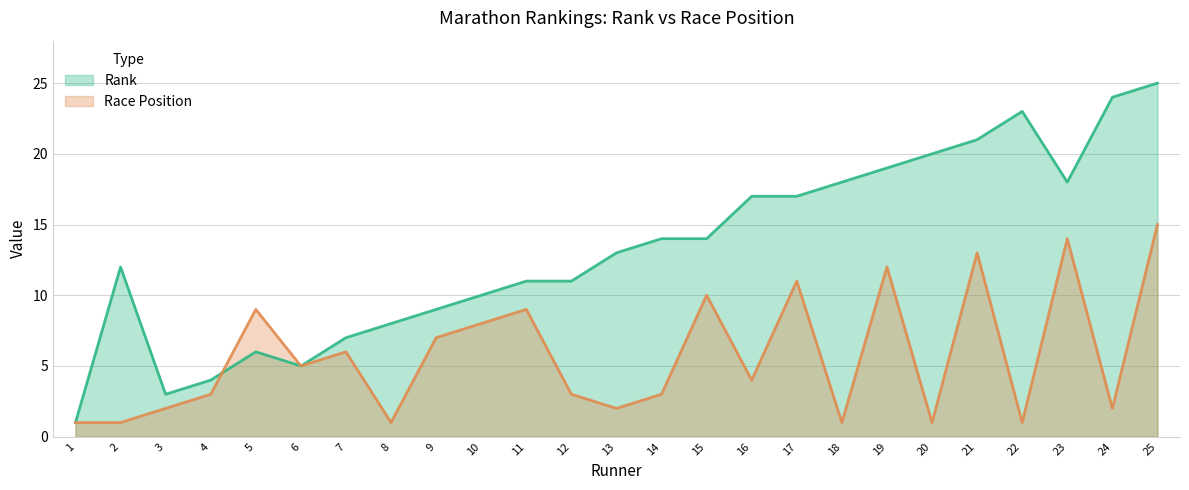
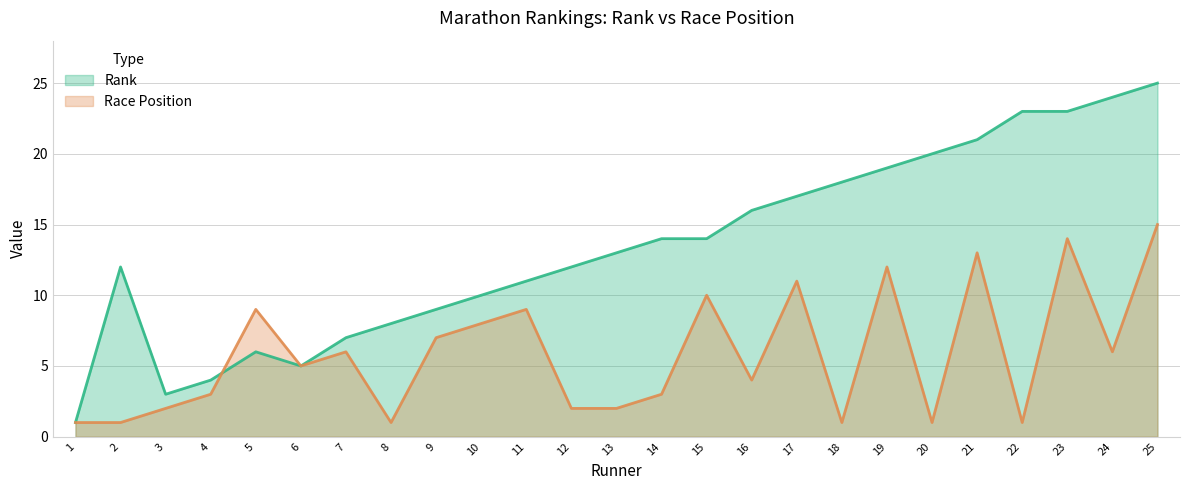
Rank, 12: 11 -> 12
Race Position, 12: 3 -> 2
Rank, 16: 17 -> 16
Rank, 23: 18 -> 23
Race Position, 24: 2 -> 6
